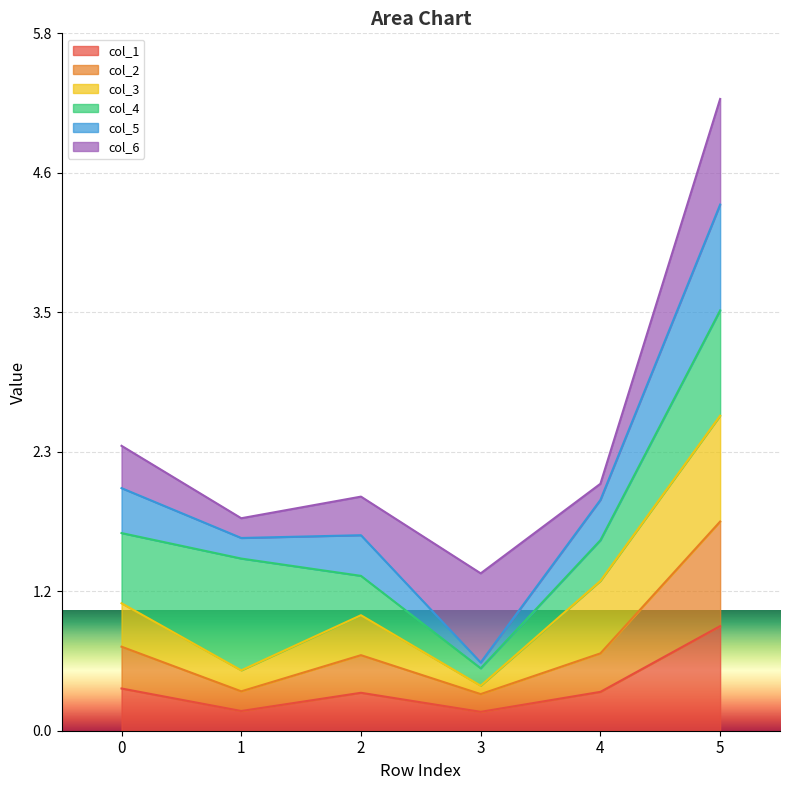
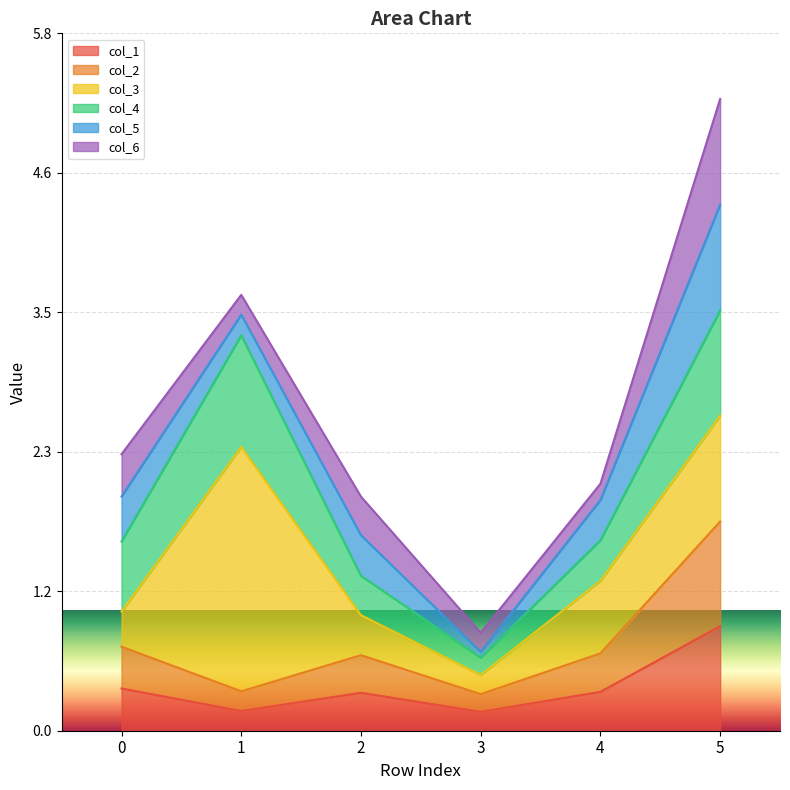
col_3, 0: 0.36 -> 0.29
col_3, 1: 0.17 -> 2.03
col_3, 3: 0.07 -> 0.16
col_6, 3: 0.74 -> 0.16
